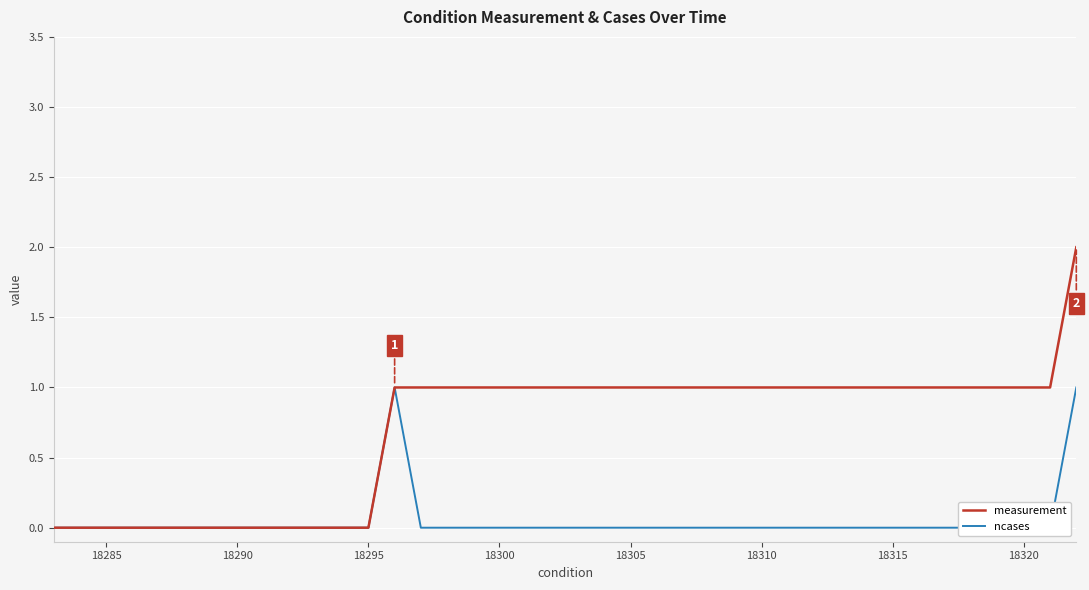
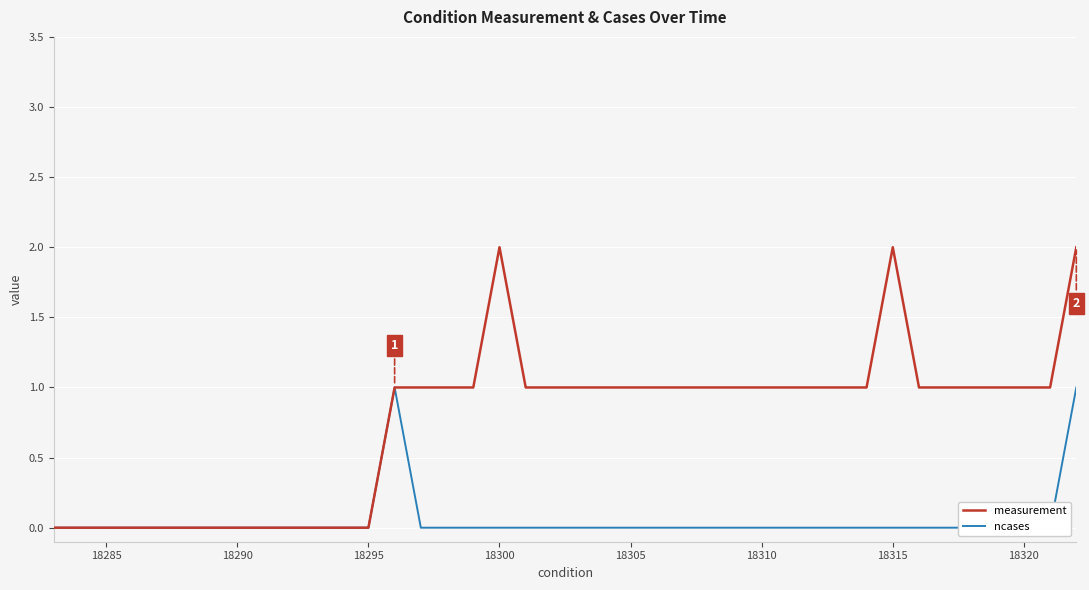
measurement, 18300: 1 -> 2
measurement, 18315: 1 -> 2
